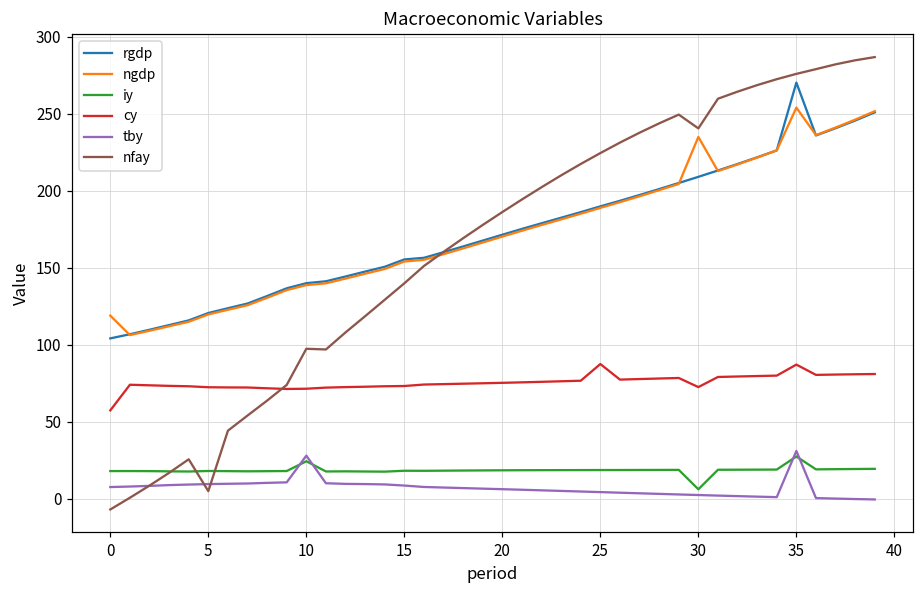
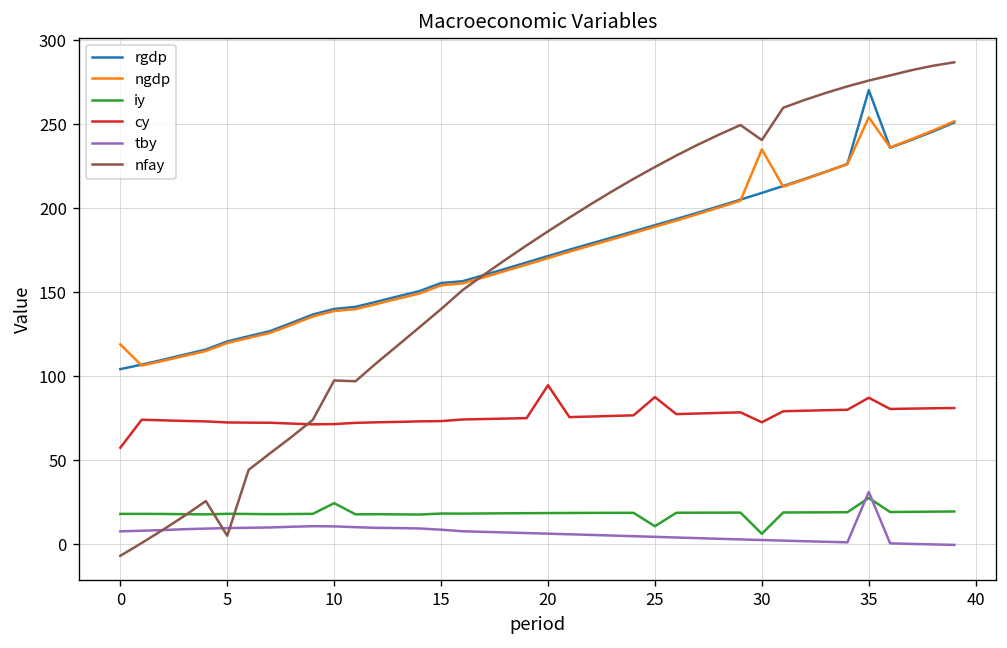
tby, 10: 28 -> 11
cy, 20: 75 -> 95
iy, 25: 19 -> 11
